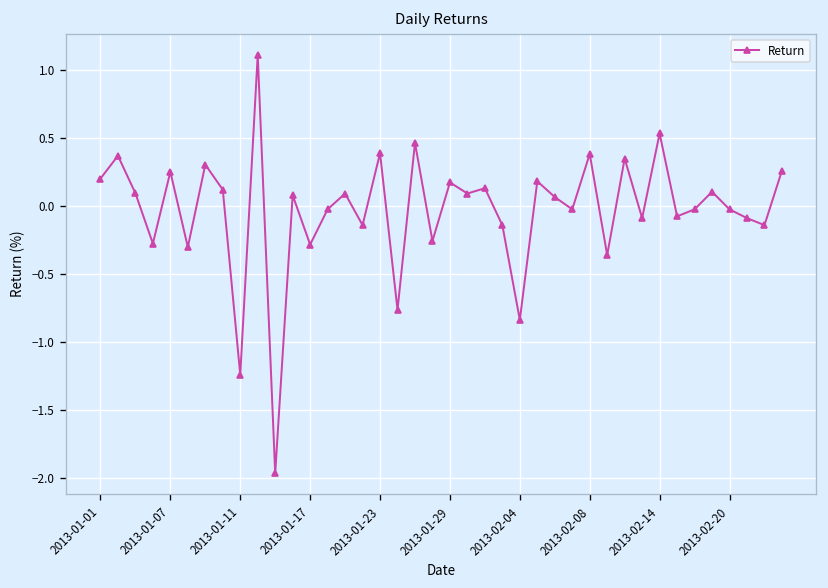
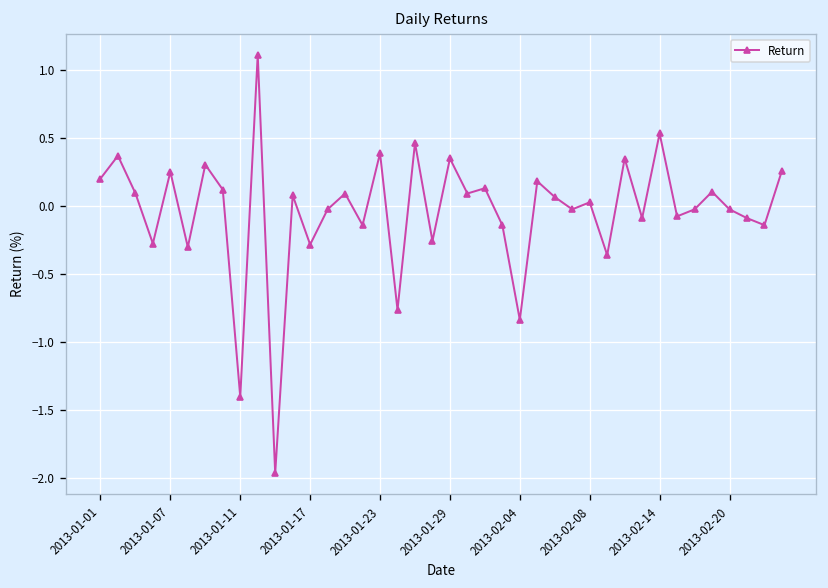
2013-01-11: -1.24 -> -1.40
2013-01-29: 0.17 -> 0.35
2013-02-08: 0.38 -> 0.03
